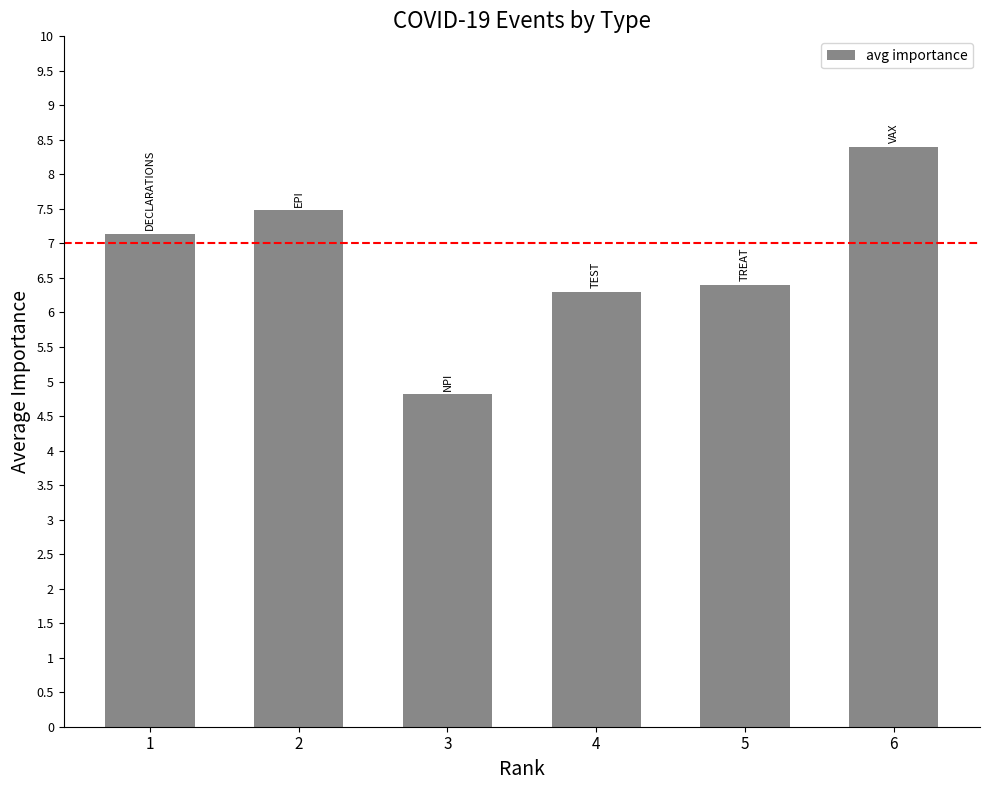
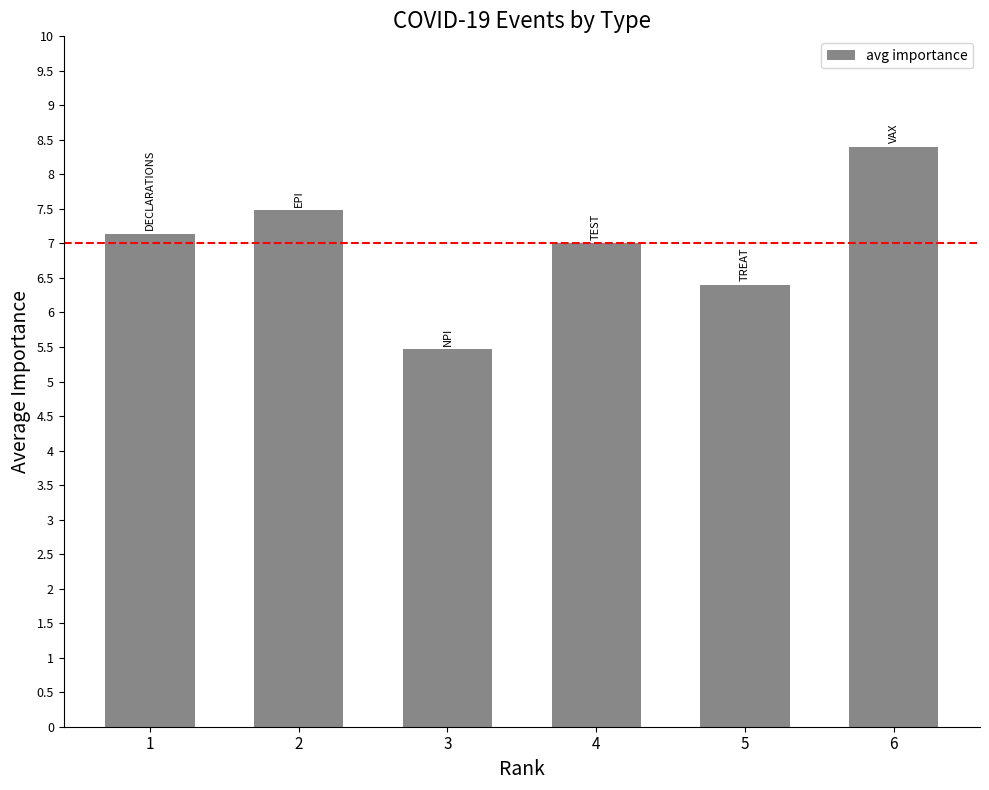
3: 4.8 -> 5.5
4: 6.3 -> 7.0
